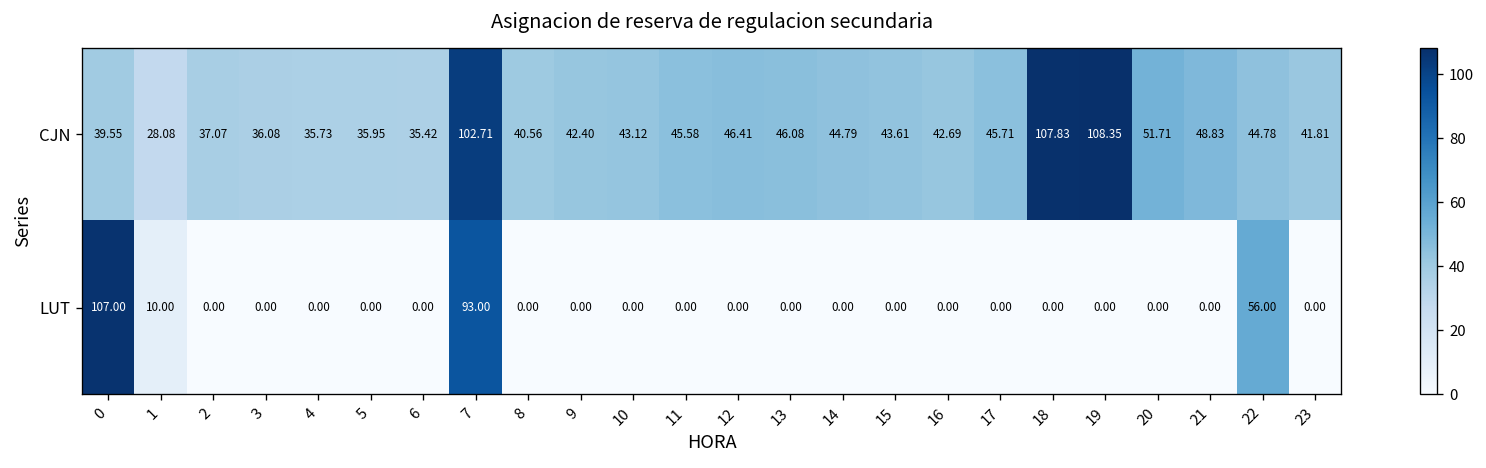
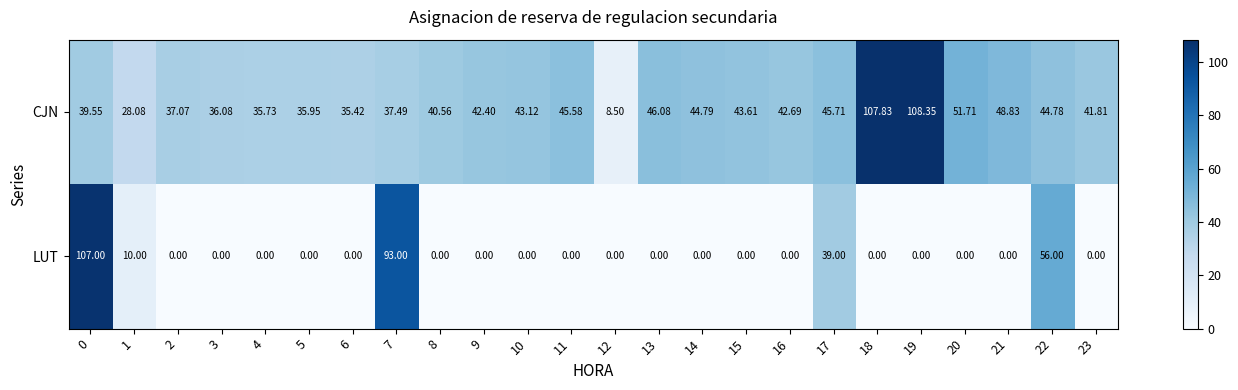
CJN, 7: 102.71 -> 37.49
CJN, 12: 46.41 -> 8.50
LUT, 17: 0.00 -> 39.00
